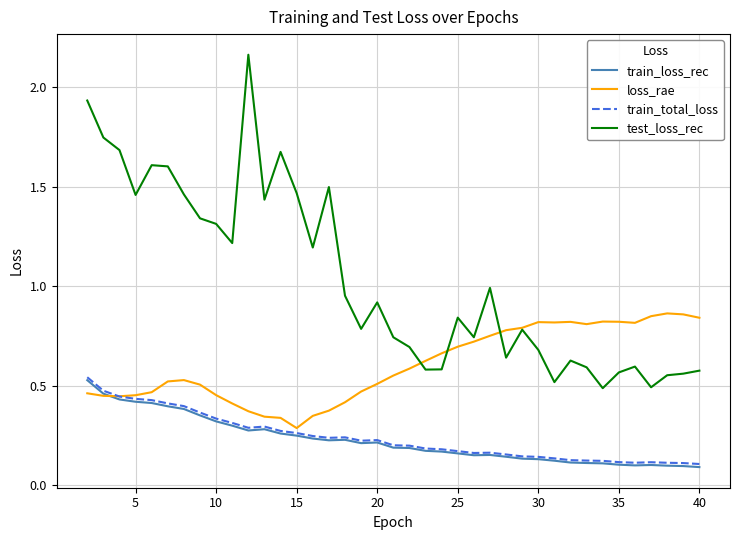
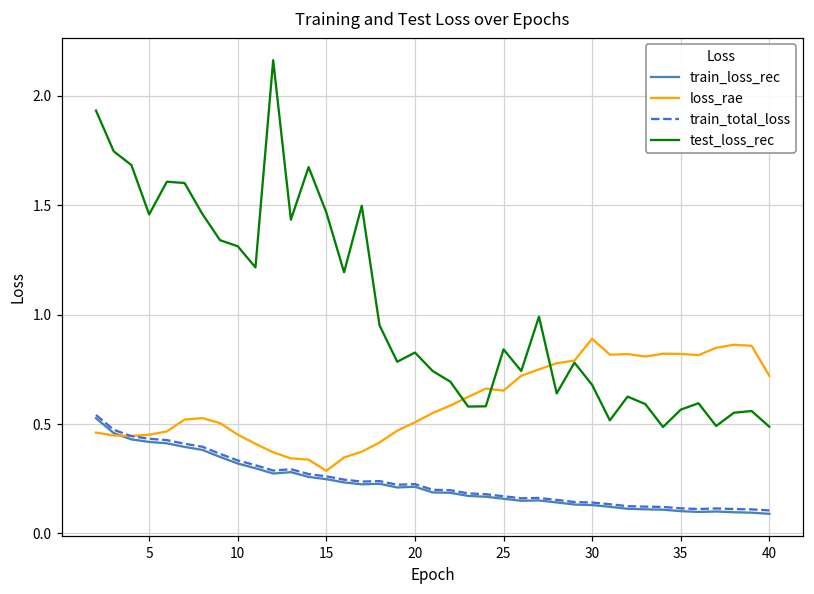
test_loss_rec, 20: 0.92 -> 0.83
loss_rae, 25: 0.70 -> 0.65
loss_rae, 30: 0.82 -> 0.89
loss_rae, 40: 0.84 -> 0.72
test_loss_rec, 40: 0.57 -> 0.49
